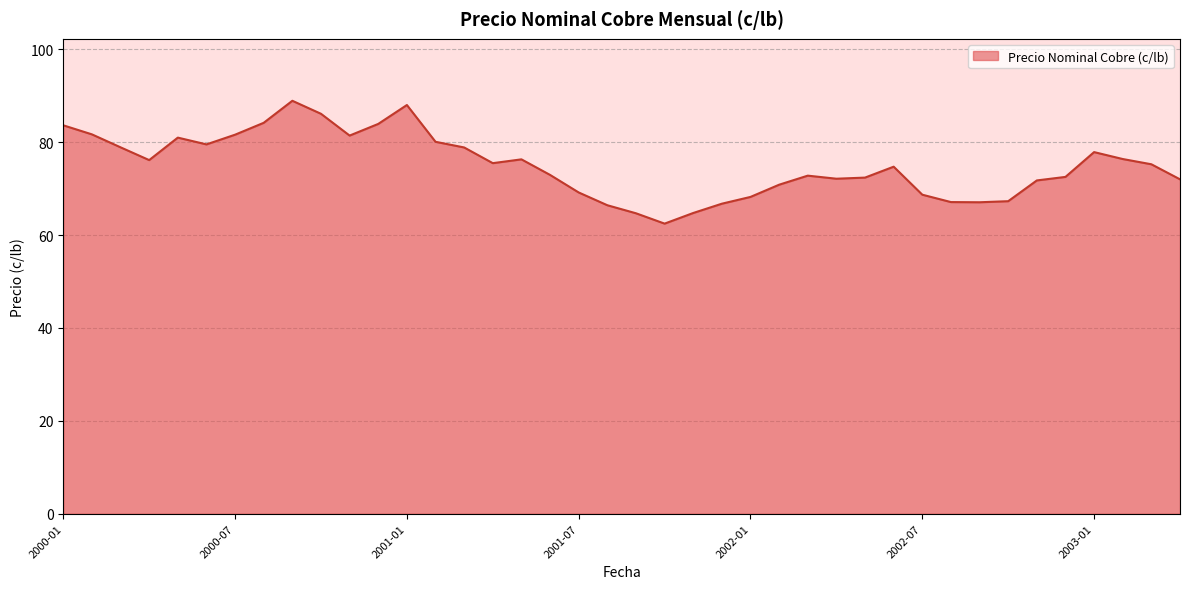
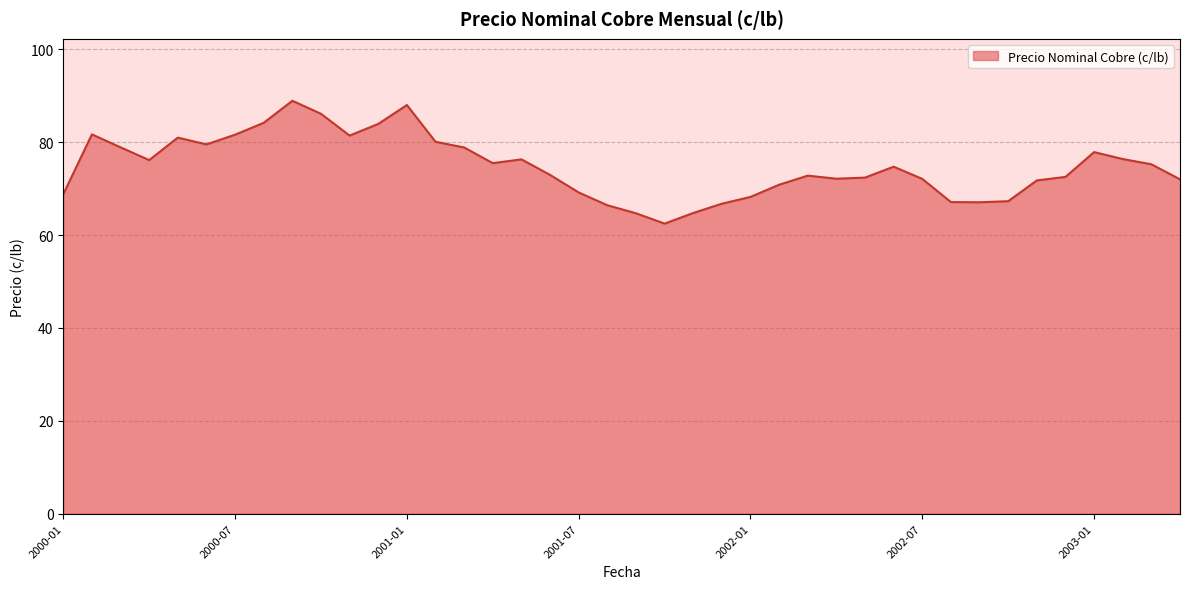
2000-01: 84 -> 69
2002-07: 69 -> 72
